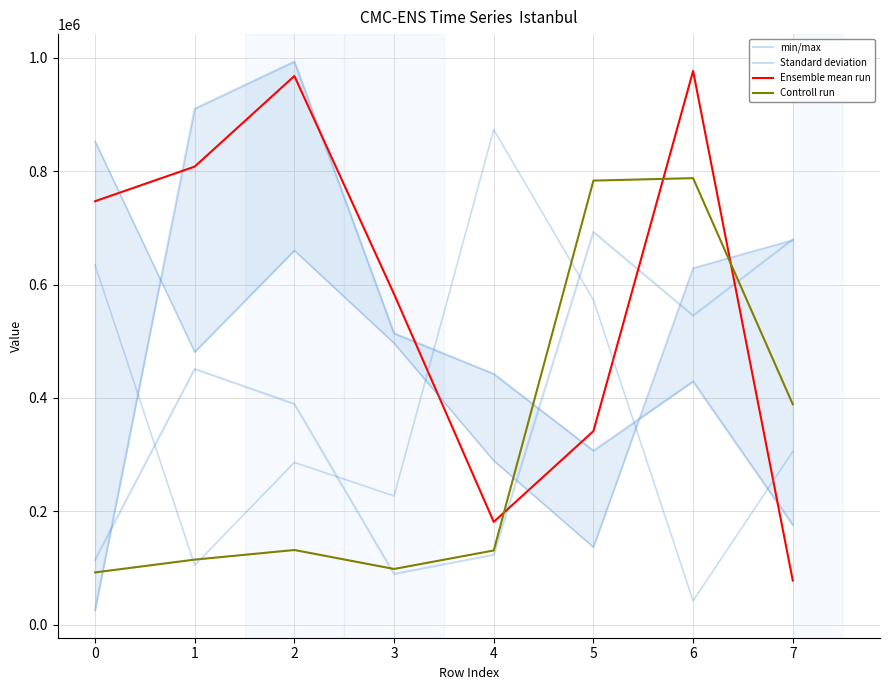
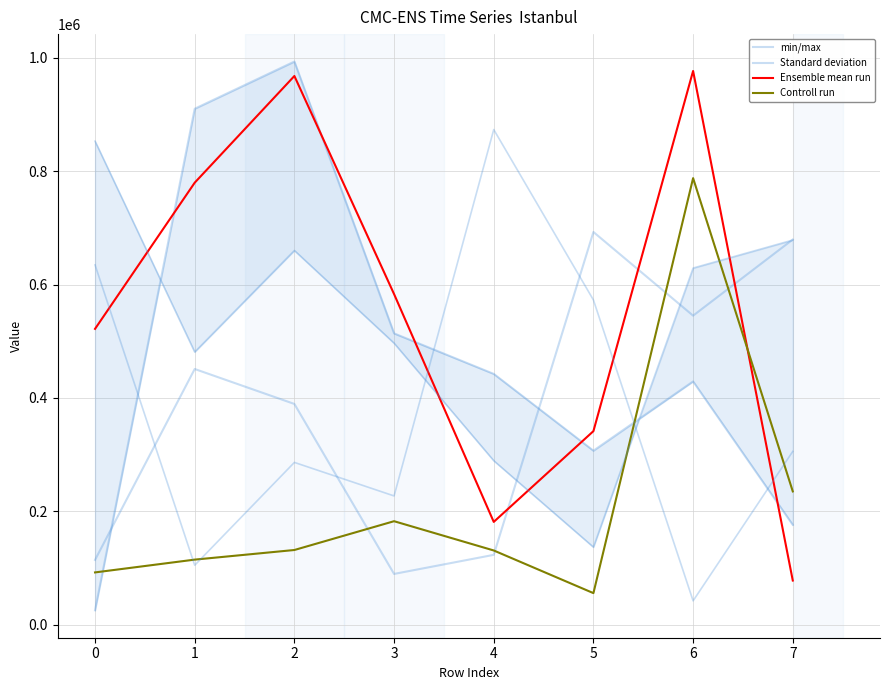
Ensemble mean run, 0: 750000 -> 520000
Ensemble mean run, 1: 810000 -> 780000
Controll run, 3: 100000 -> 180000
Controll run, 5: 780000 -> 60000
Controll run, 7: 390000 -> 240000
